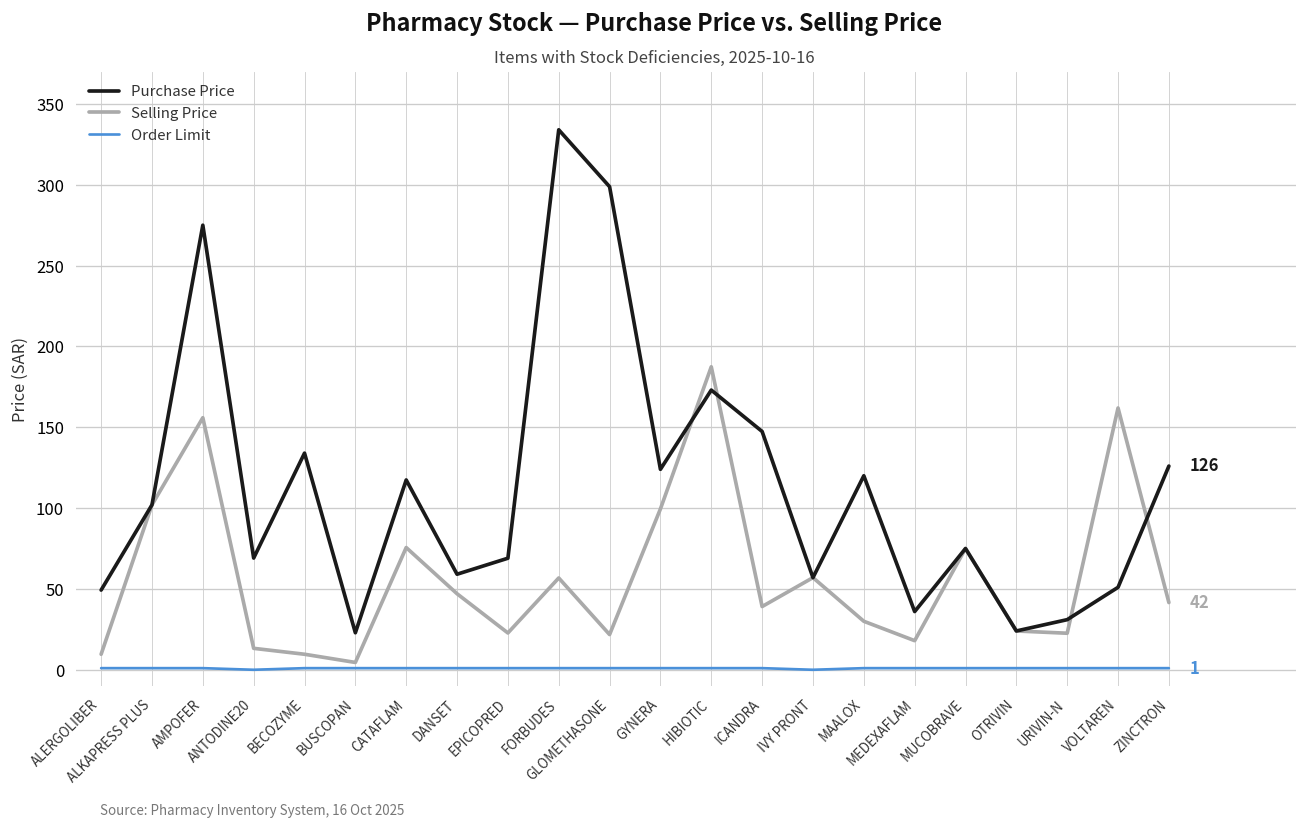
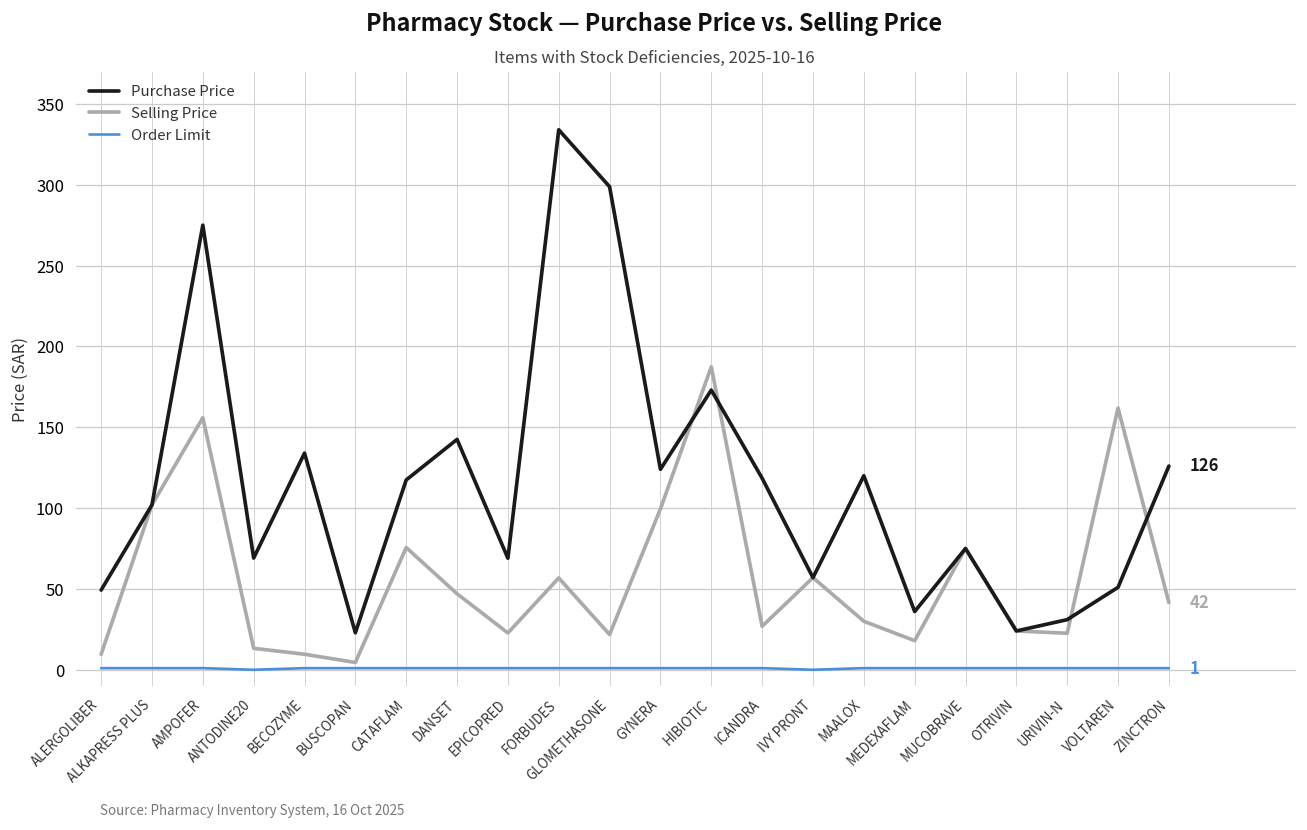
Purchase Price, DANSET: 59 -> 143
Purchase Price, ICANDRA: 147 -> 119
Selling Price, ICANDRA: 39 -> 27
